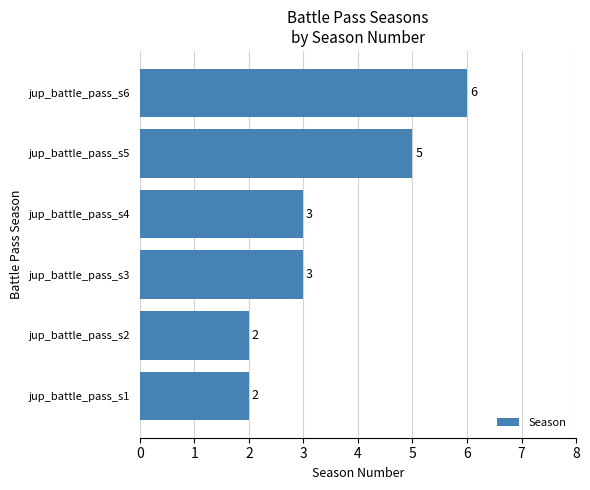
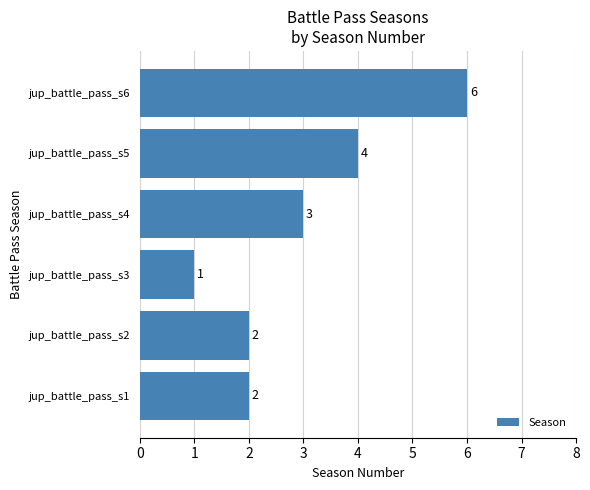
jup_battle_pass_s5: 5 -> 4
jup_battle_pass_s3: 3 -> 1
